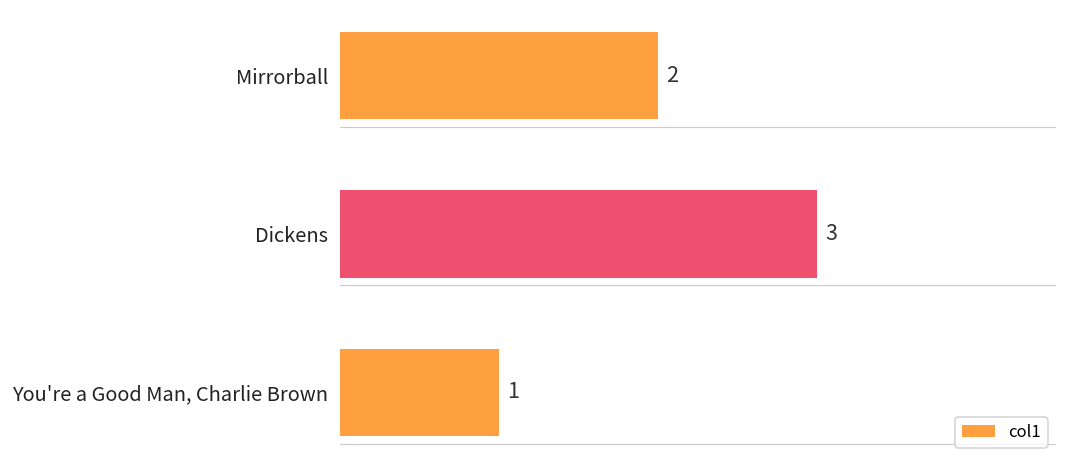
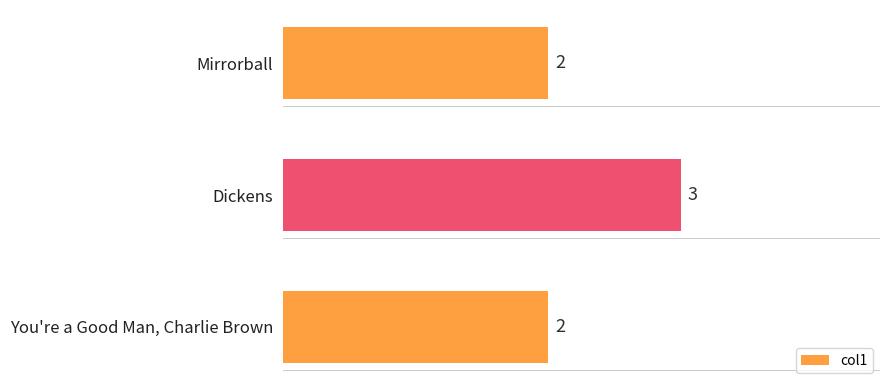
You're a Good Man, Charlie Brown: 1 -> 2
